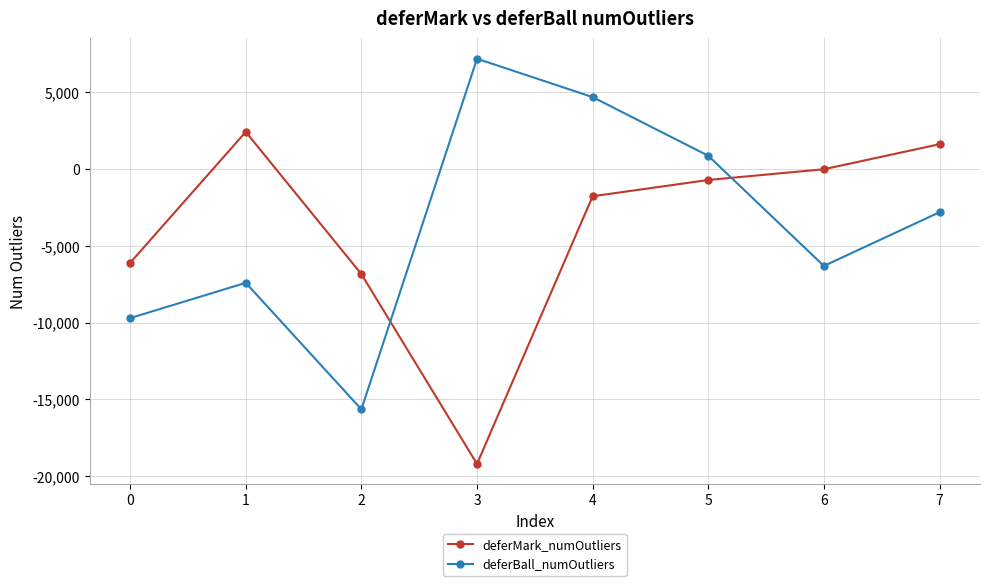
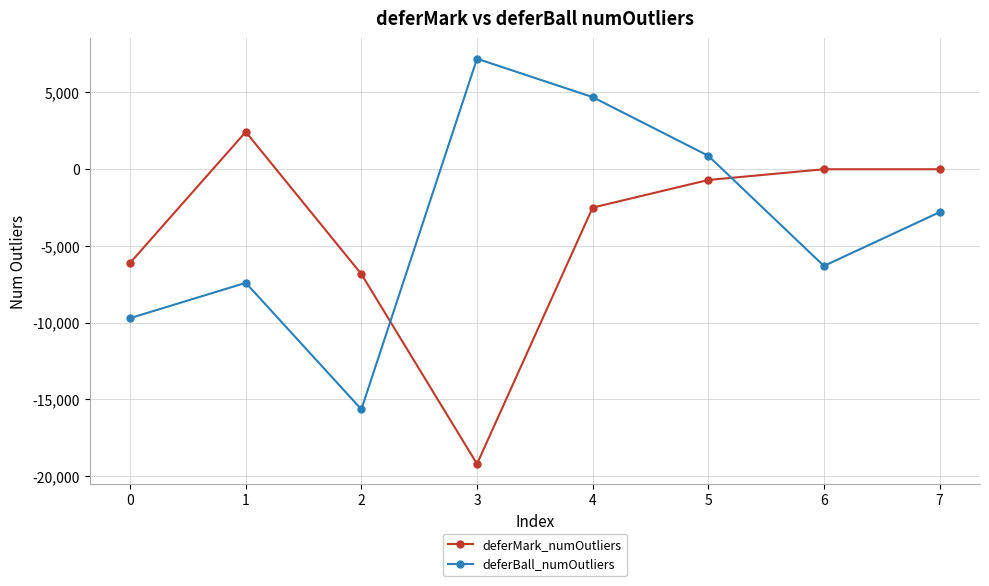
deferMark_numOutliers, 4: -1,800 -> -2,500
deferMark_numOutliers, 7: 1,600 -> 0
